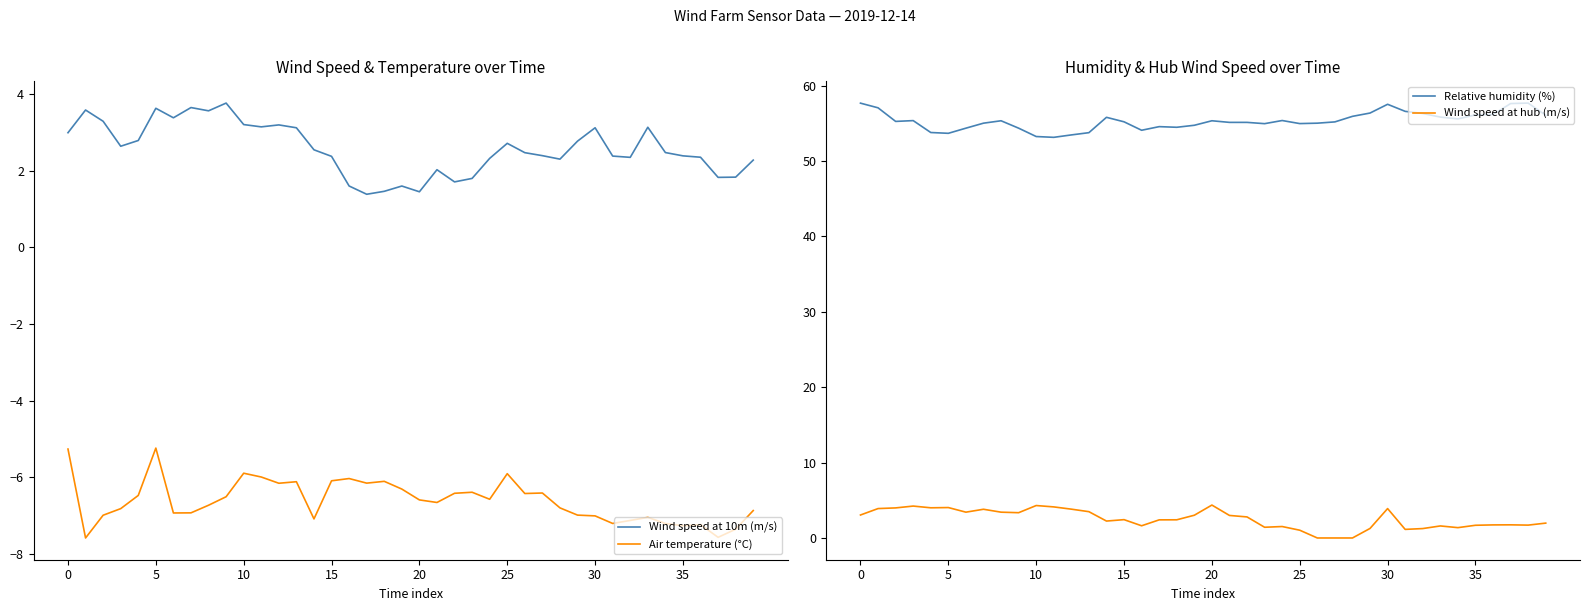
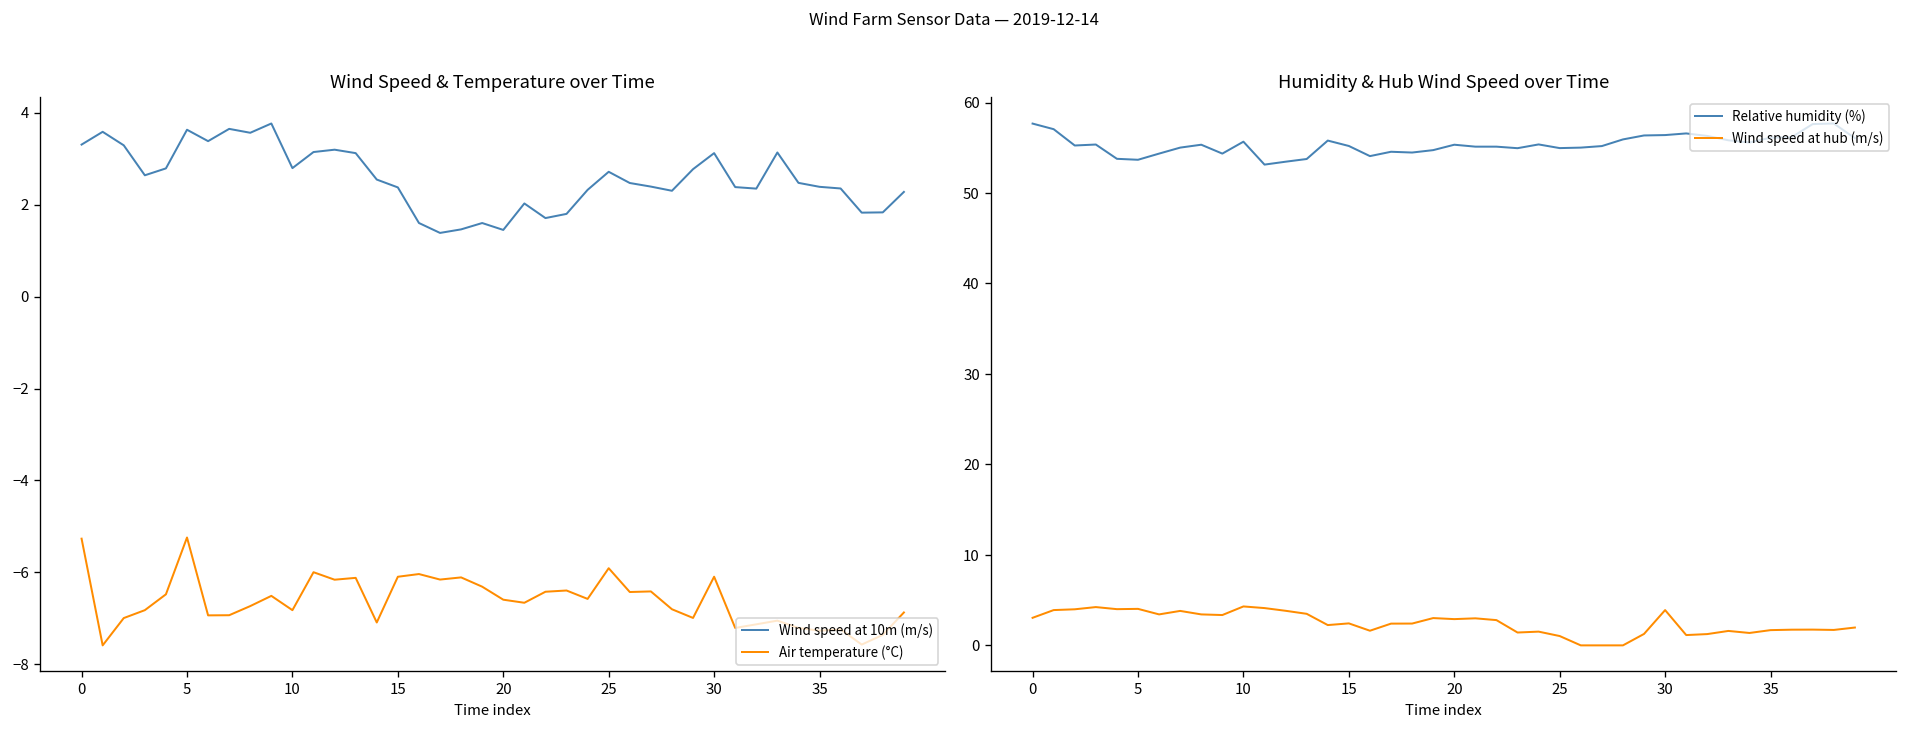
Wind Speed & Temperature over Time, Wind speed at 10m (m/s), 0: 3.0 -> 3.3
Wind Speed & Temperature over Time, Wind speed at 10m (m/s), 10: 3.2 -> 2.8
Wind Speed & Temperature over Time, Air temperature (°C), 10: -5.9 -> -6.8
Wind Speed & Temperature over Time, Air temperature (°C), 30: -7.0 -> -6.1
Humidity & Hub Wind Speed over Time, Relative humidity (%), 10: 53 -> 56
Humidity & Hub Wind Speed over Time, Wind speed at hub (m/s), 20: 4 -> 3
Humidity & Hub Wind Speed over Time, Relative humidity (%), 30: 58 -> 56
